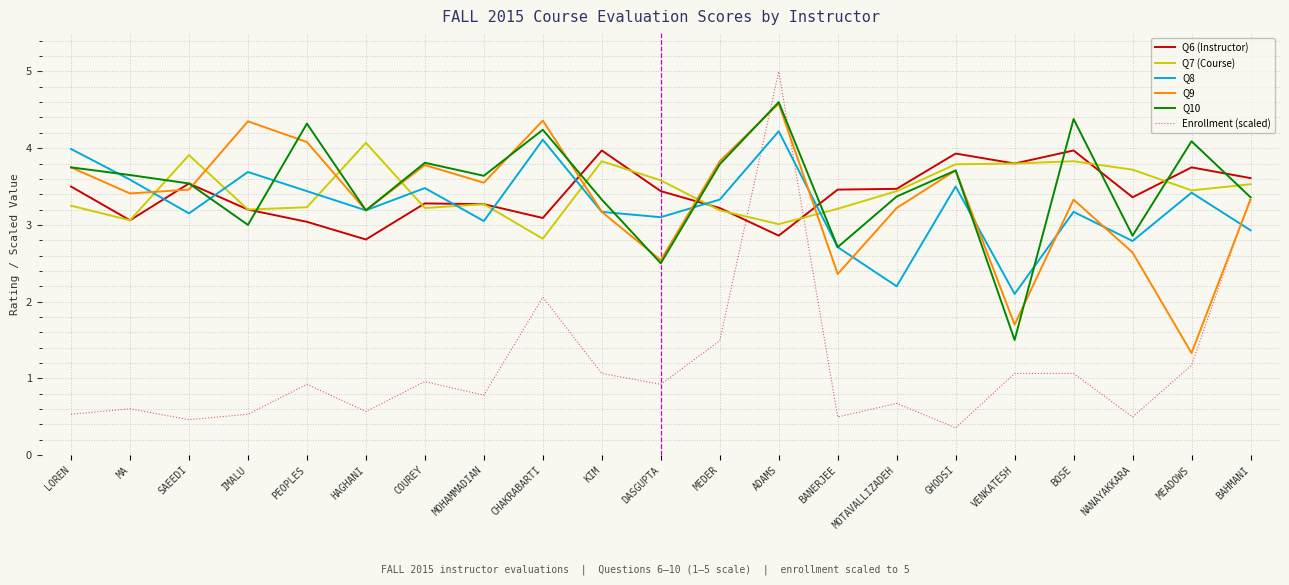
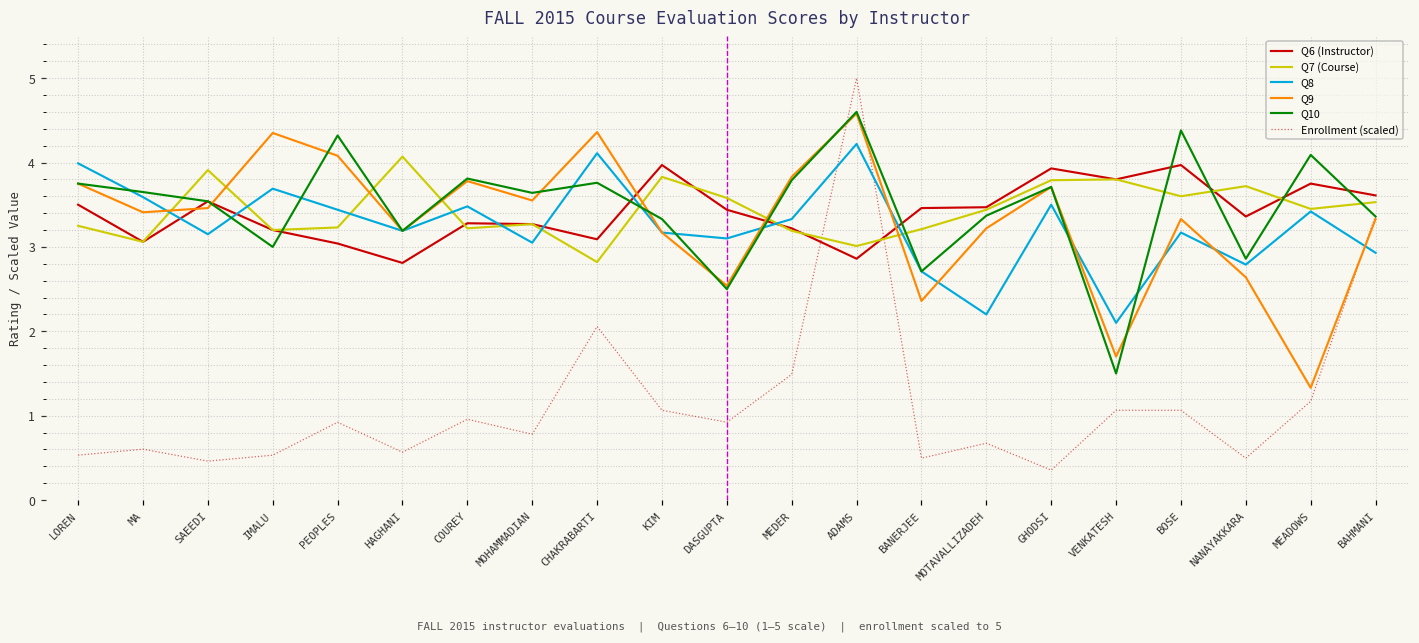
Q10, CHAKRABARTI: 4.2 -> 3.8
Q7 (Course), BOSE: 3.8 -> 3.6
